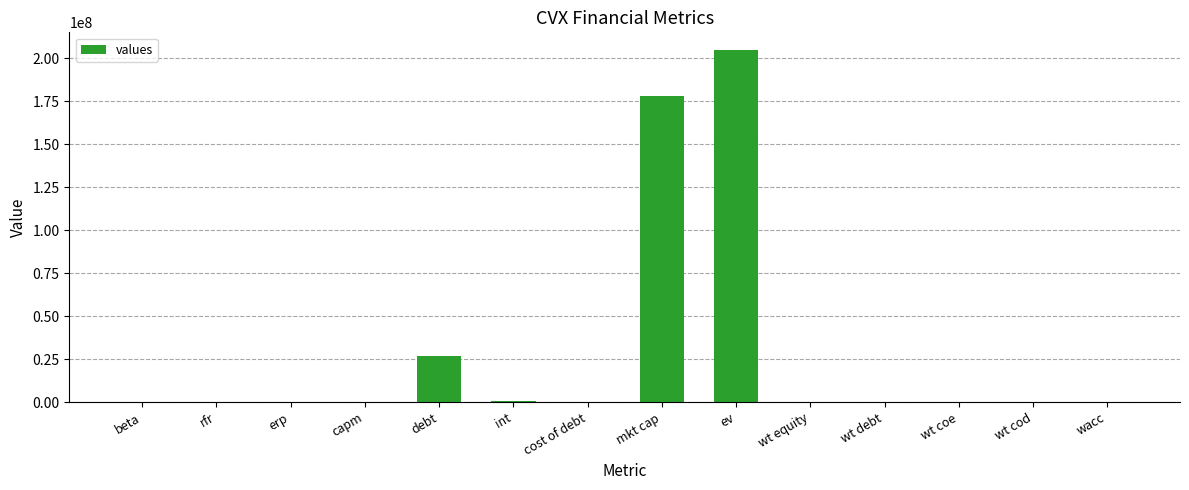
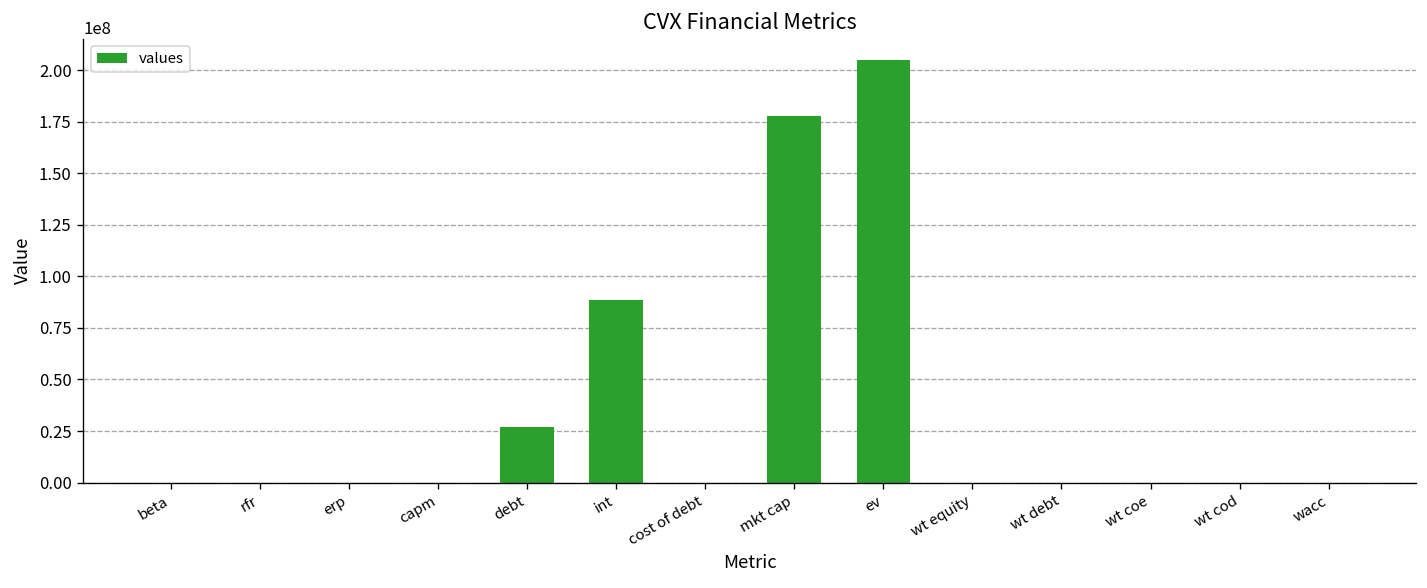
int: 1000000 -> 89000000
